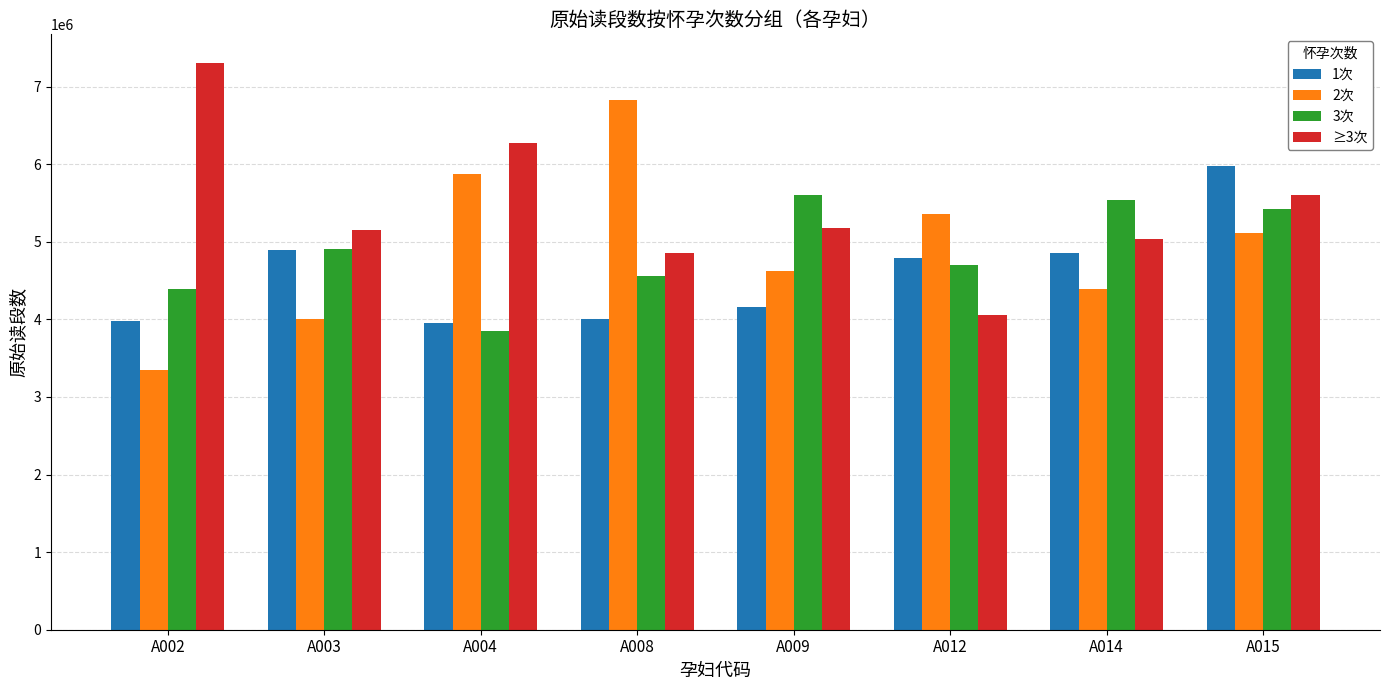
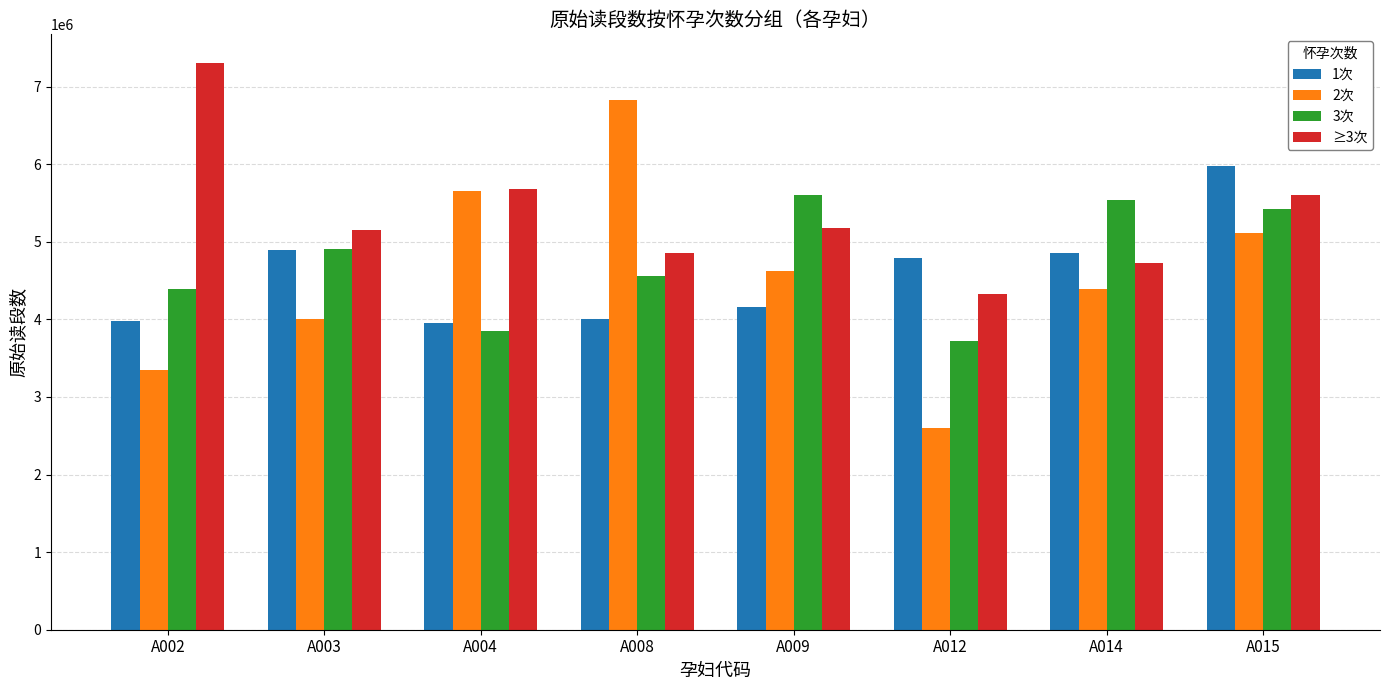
2次, A004: 5900000 -> 5700000
≥3次, A004: 6300000 -> 5700000
2次, A012: 5400000 -> 2600000
3次, A012: 4700000 -> 3700000
≥3次, A012: 4100000 -> 4300000
≥3次, A014: 5000000 -> 4700000
